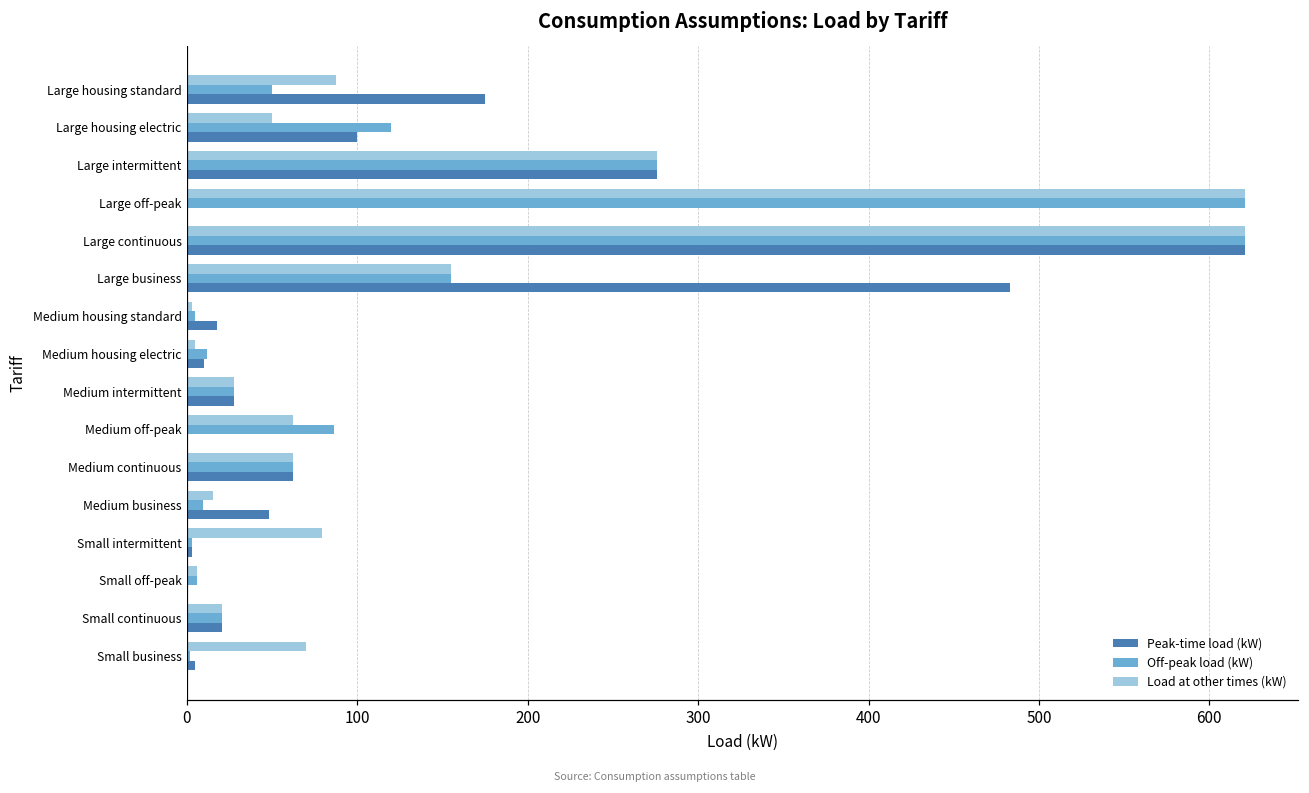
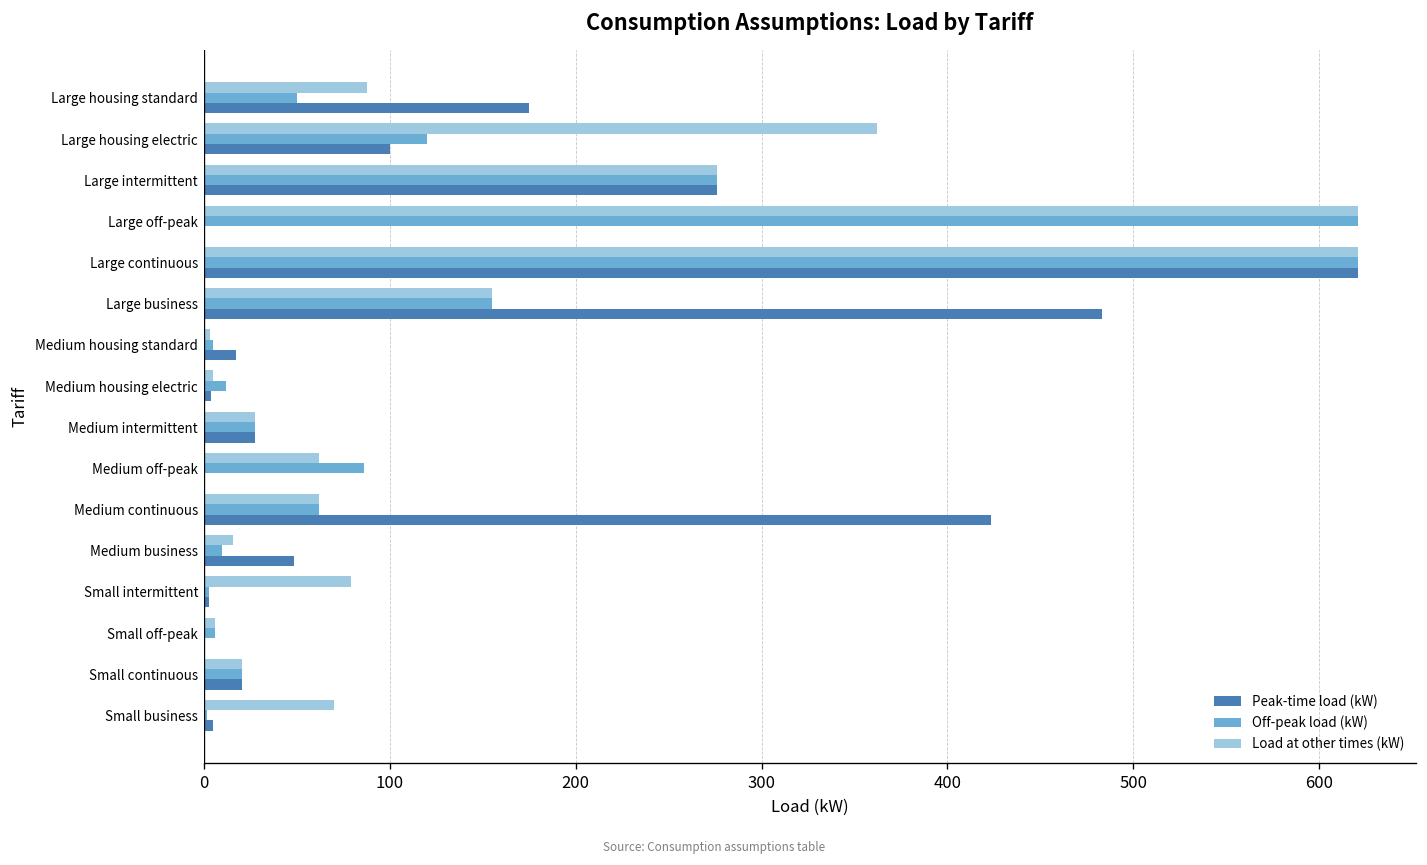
Load at other times (kW), Large housing electric: 50 -> 362
Peak-time load (kW), Medium housing electric: 10 -> 4
Peak-time load (kW), Medium continuous: 62 -> 424
